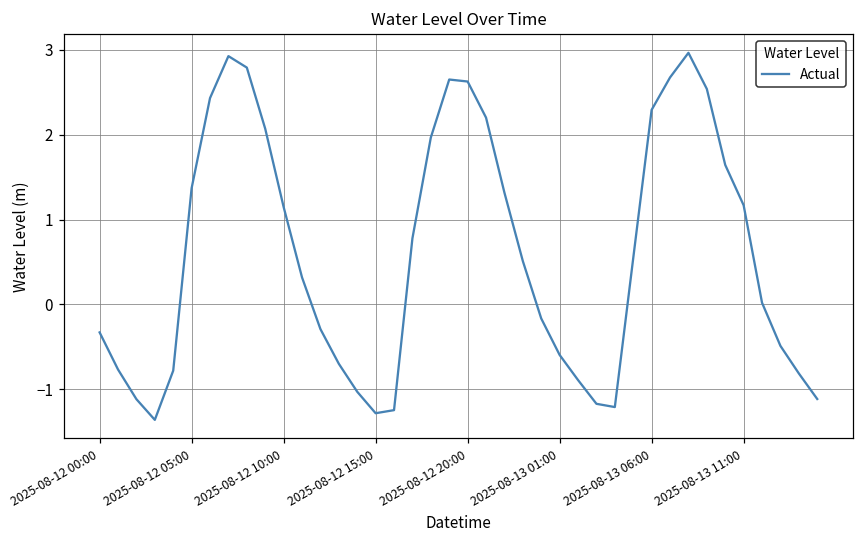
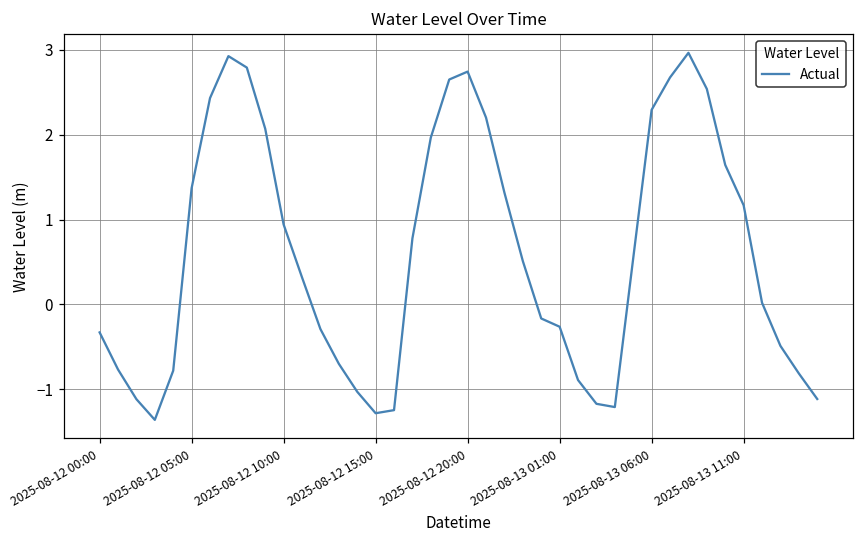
2025-08-12 10:00: 1.1 -> 0.9
2025-08-12 20:00: 2.6 -> 2.7
2025-08-13 01:00: -0.6 -> -0.3
